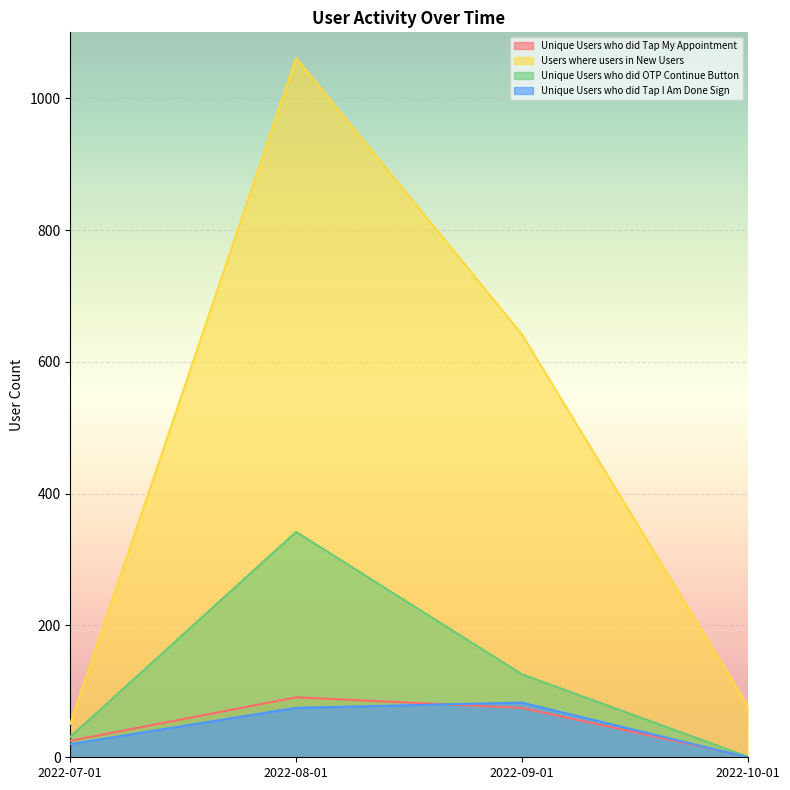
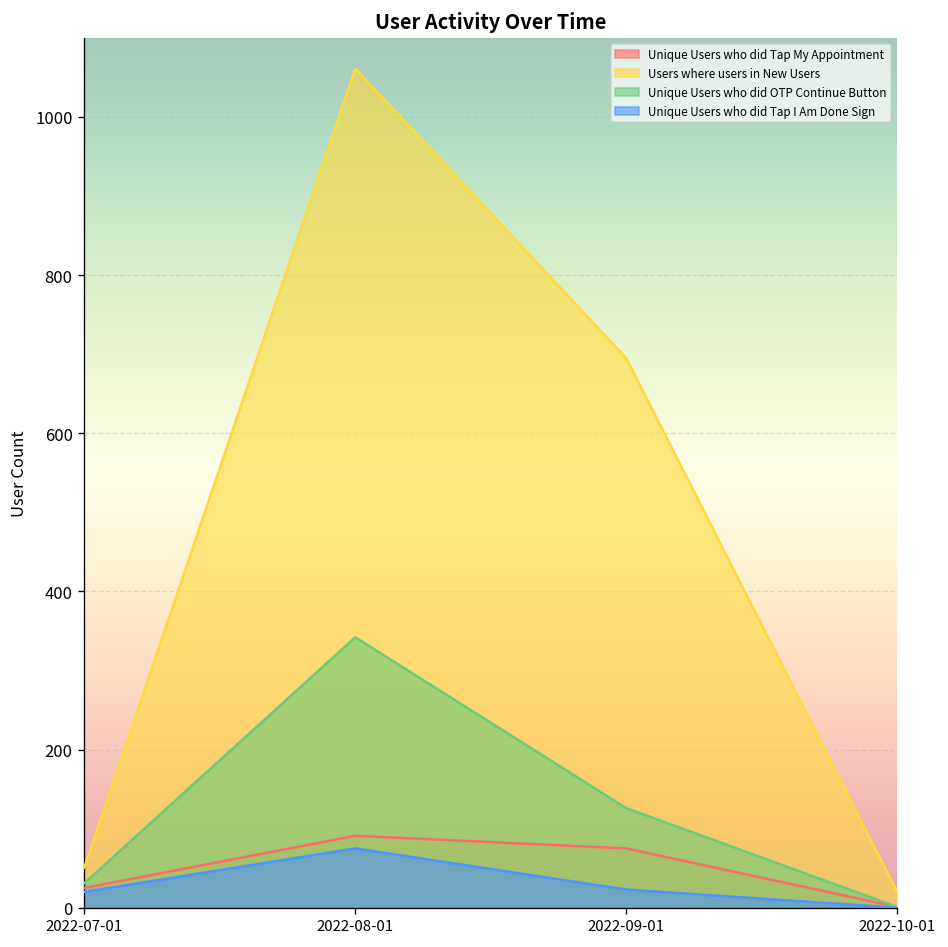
Users where users in New Users, 2022-09-01: 640 -> 700
Unique Users who did Tap I Am Done Sign, 2022-09-01: 80 -> 20
Users where users in New Users, 2022-10-01: 80 -> 20
